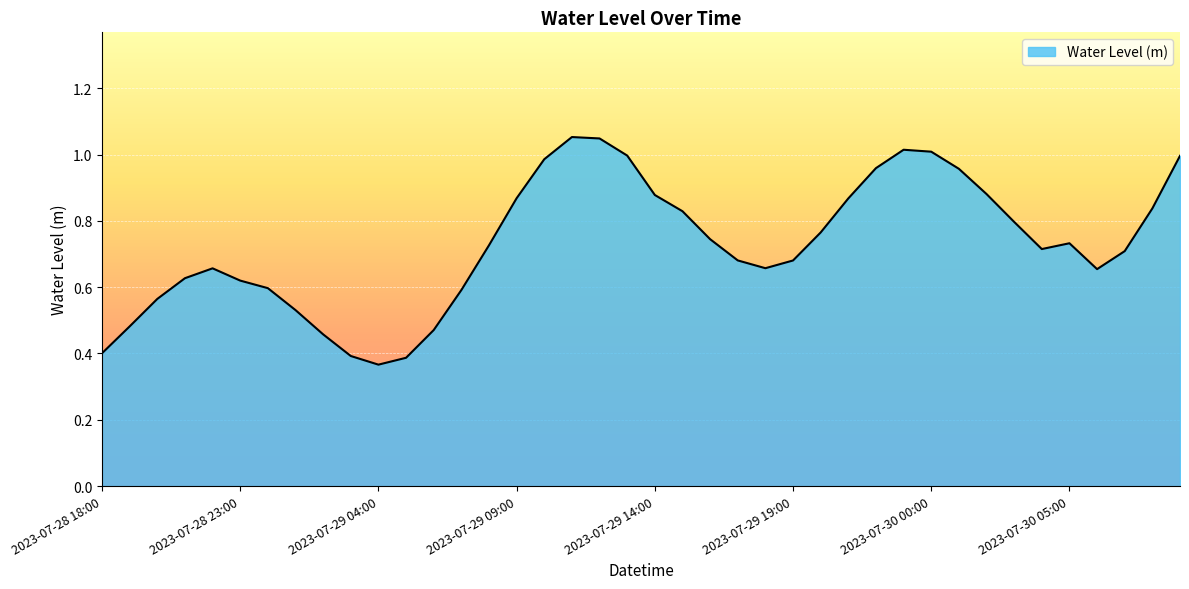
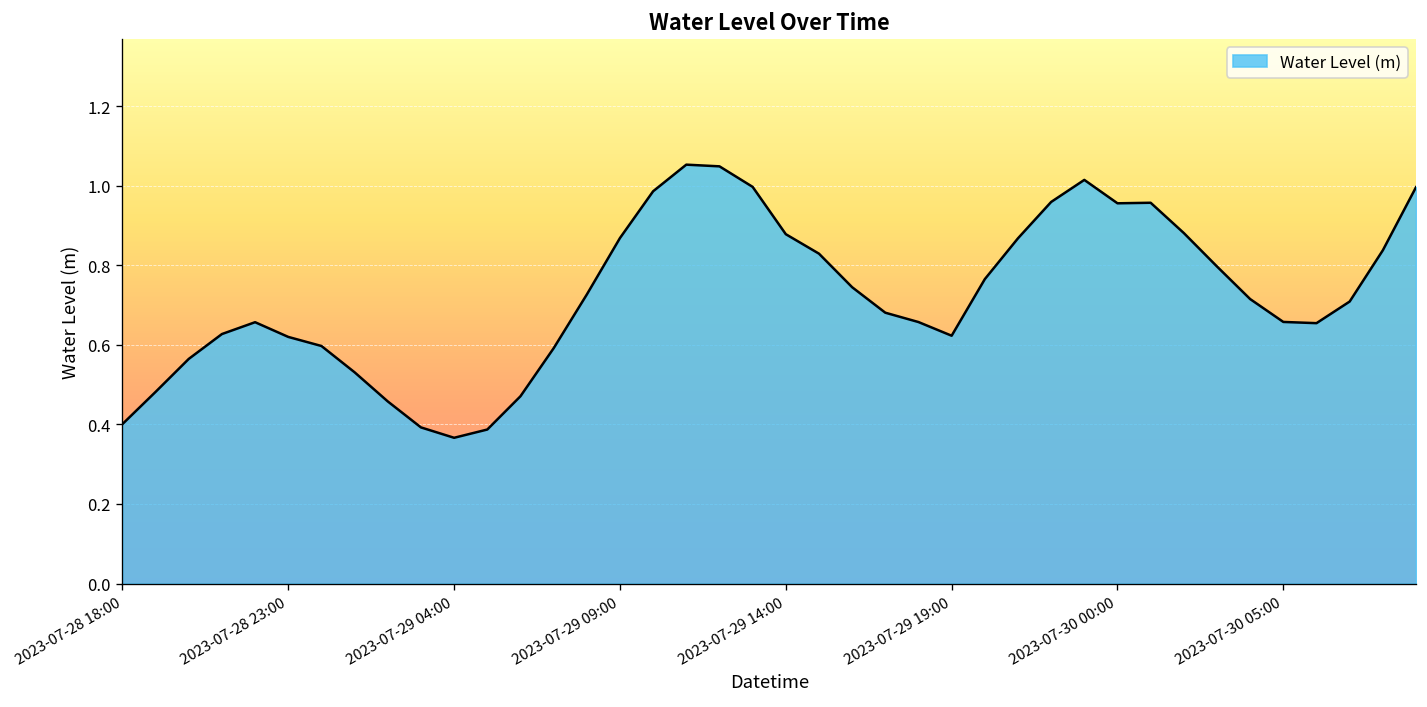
2023-07-29 19:00: 0.68 -> 0.62
2023-07-30 00:00: 1.01 -> 0.96
2023-07-30 05:00: 0.73 -> 0.66
